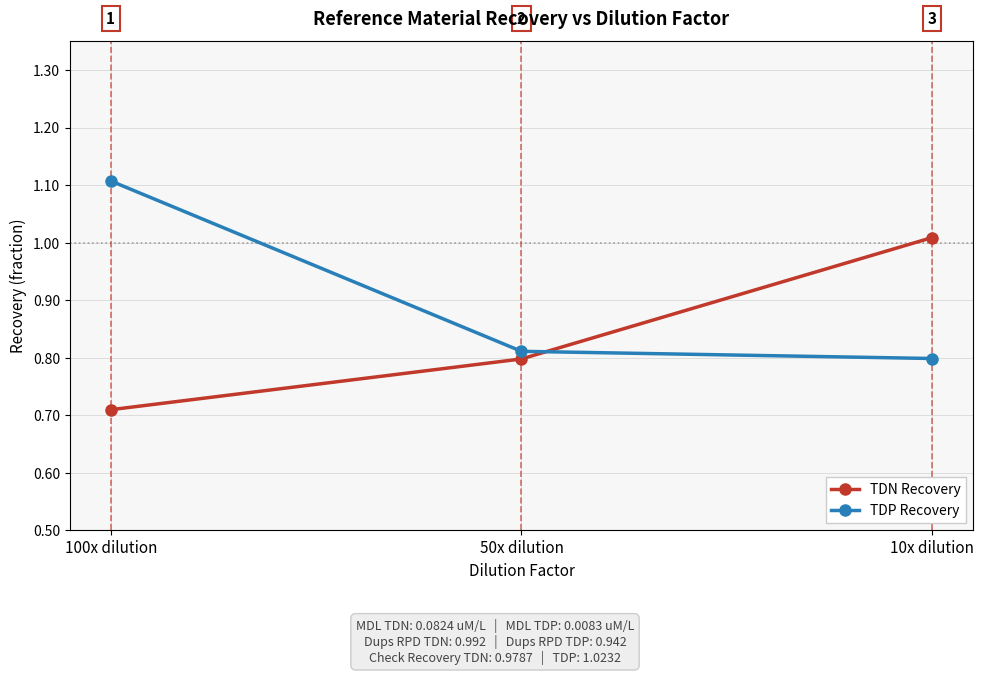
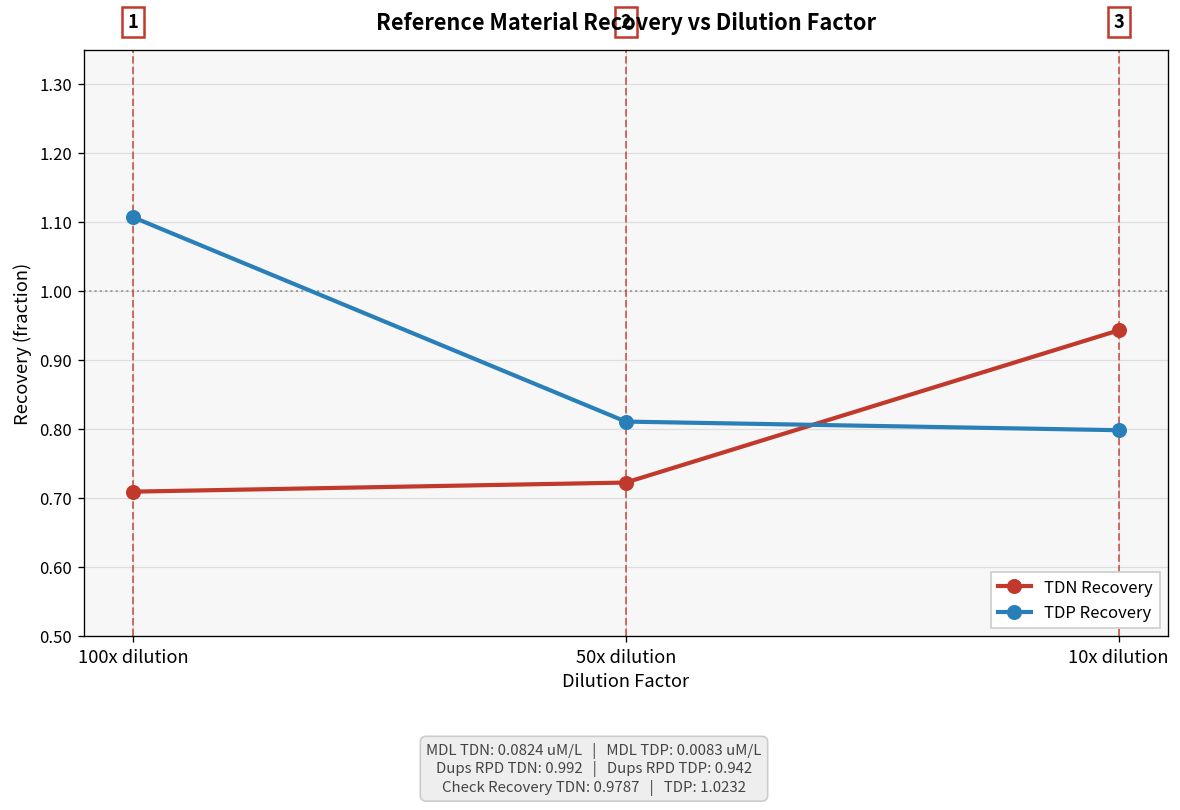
TDN Recovery, 50x dilution: 0.80 -> 0.72
TDN Recovery, 10x dilution: 1.01 -> 0.94
